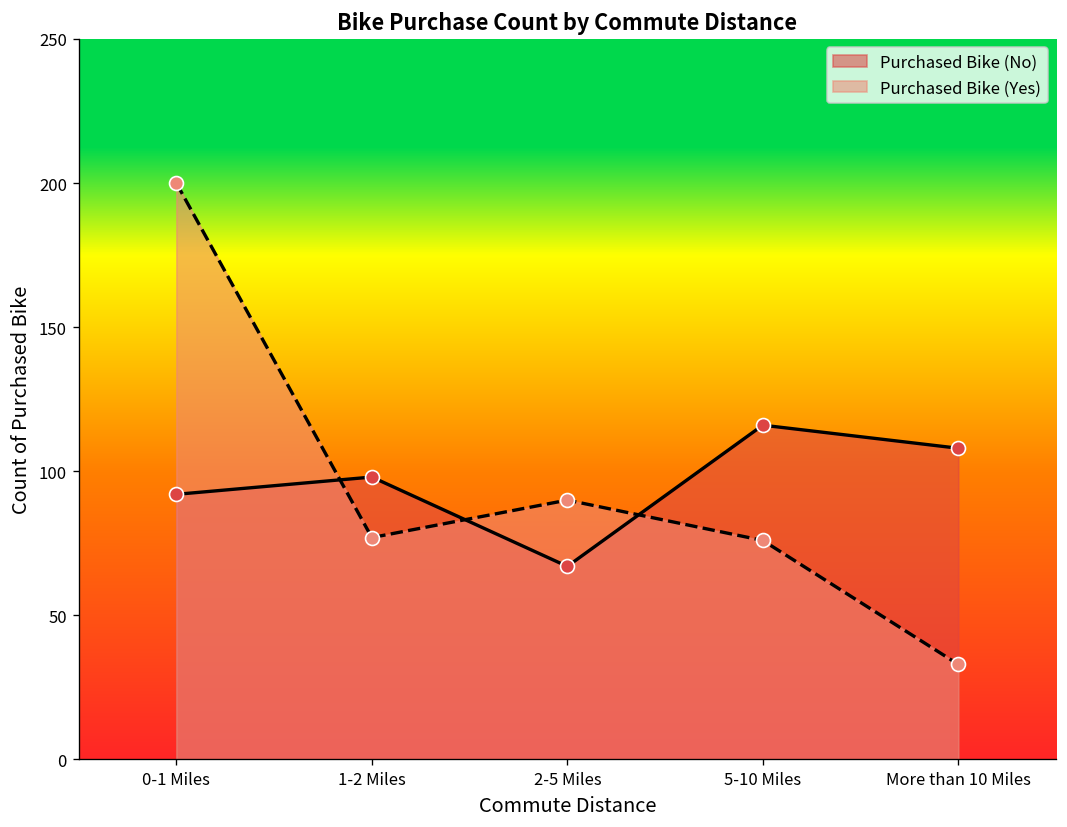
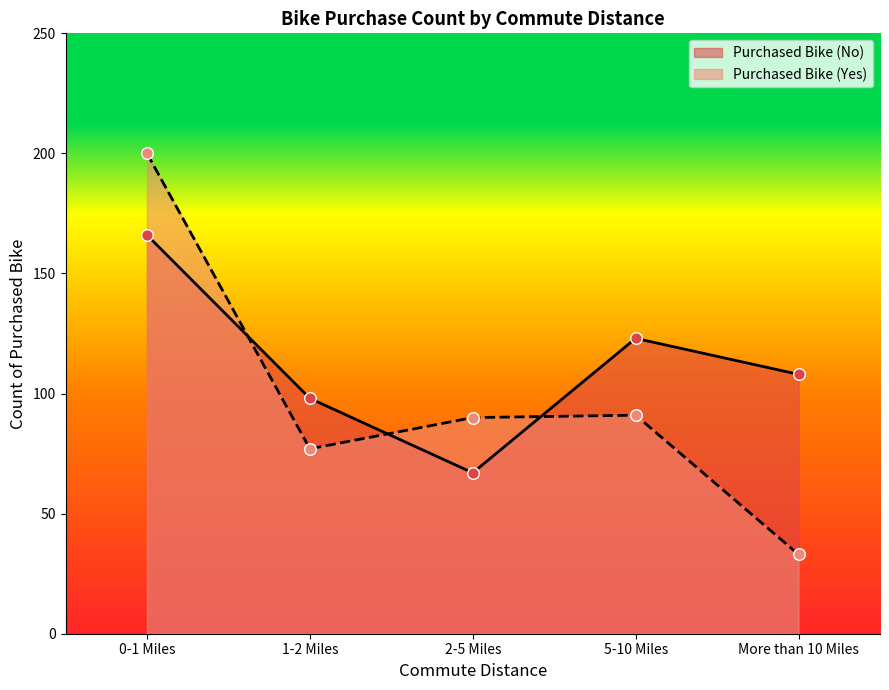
Purchased Bike (No), 0-1 Miles: 92 -> 166
Purchased Bike (No), 5-10 Miles: 116 -> 123
Purchased Bike (Yes), 5-10 Miles: 76 -> 91
